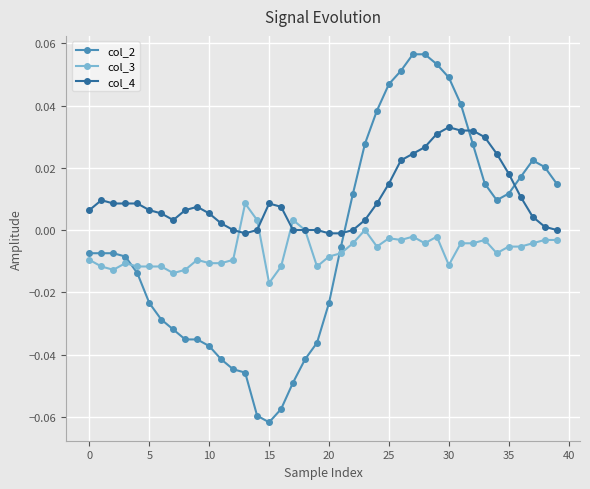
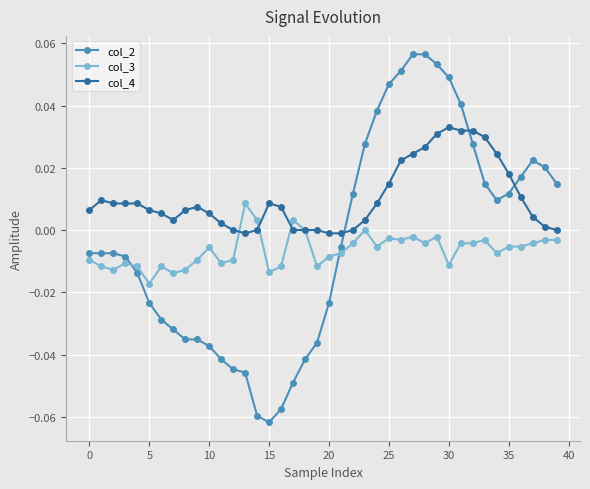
col_3, 5: -0.012 -> -0.017
col_3, 10: -0.011 -> -0.006
col_3, 15: -0.017 -> -0.014
